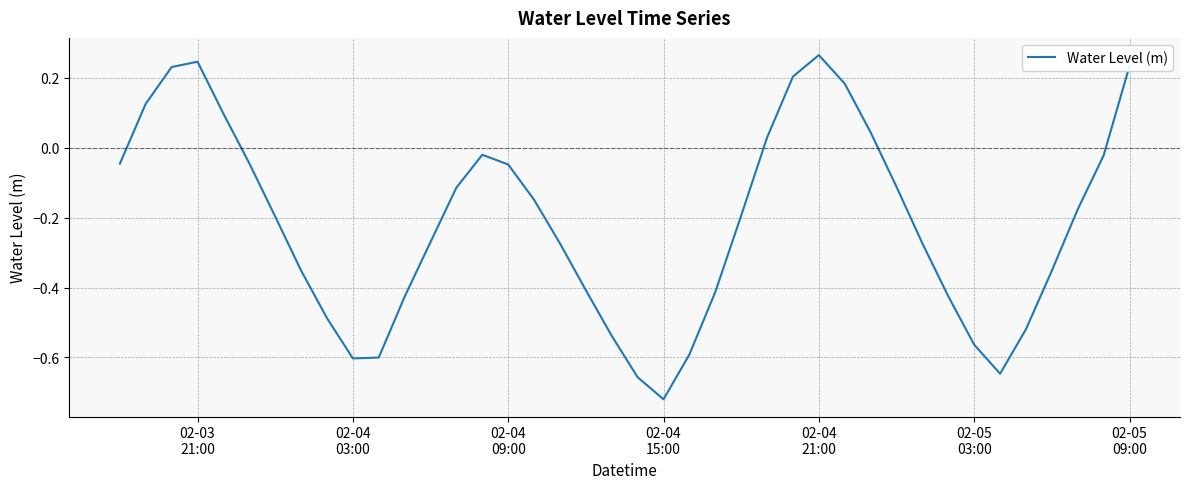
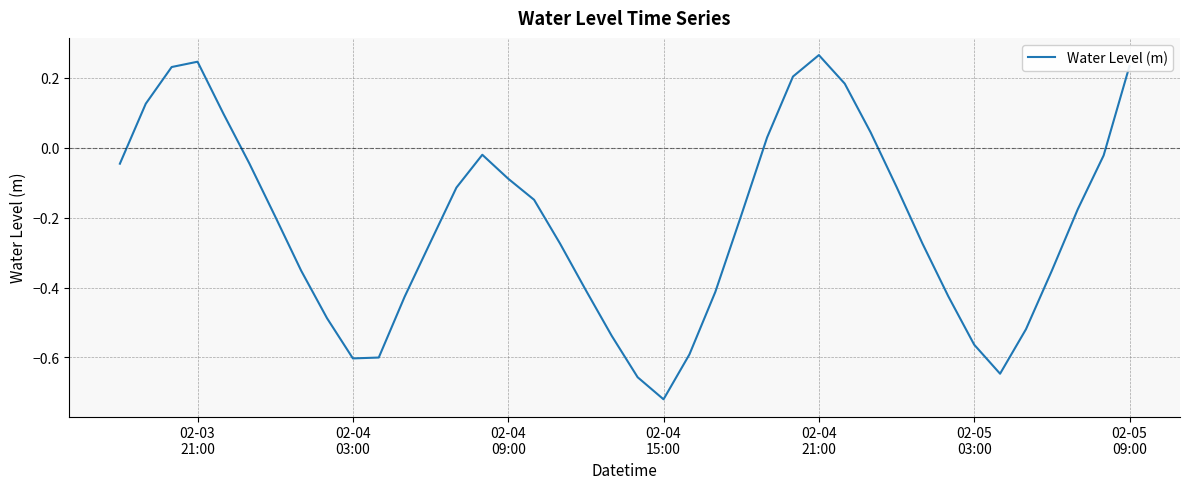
02-04 09:00: -0.05 -> -0.09
